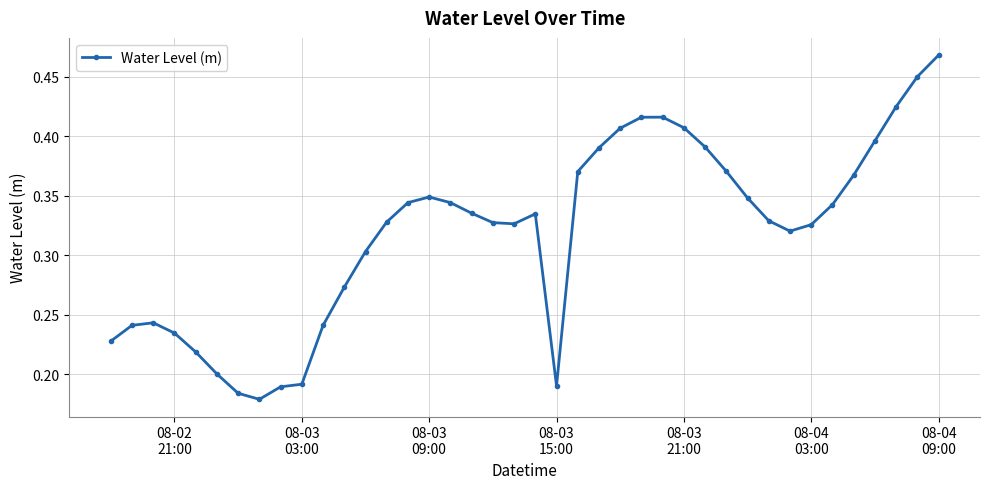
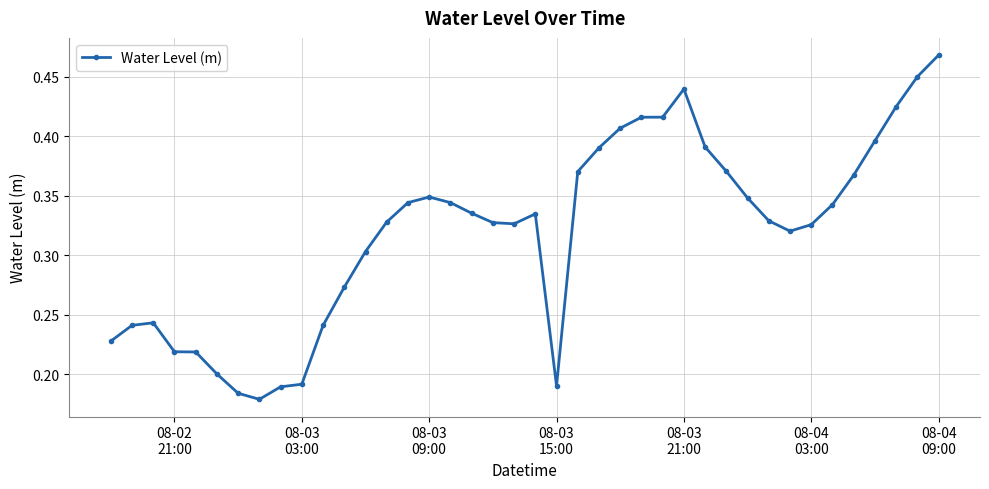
08-02 21:00: 0.235 -> 0.219
08-03 21:00: 0.407 -> 0.440
